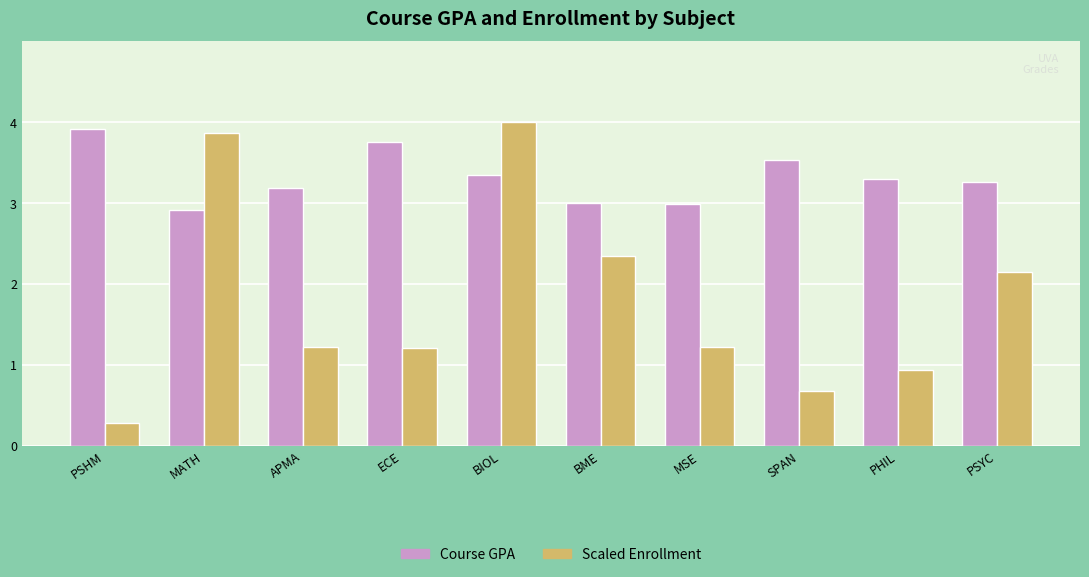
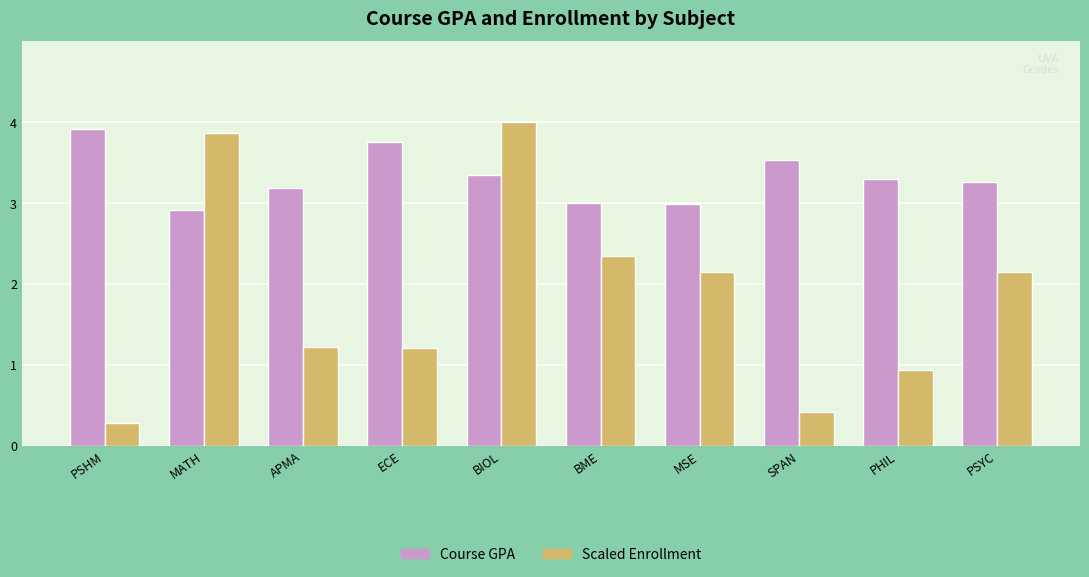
Scaled Enrollment, MSE: 1.2 -> 2.2
Scaled Enrollment, SPAN: 0.7 -> 0.4
